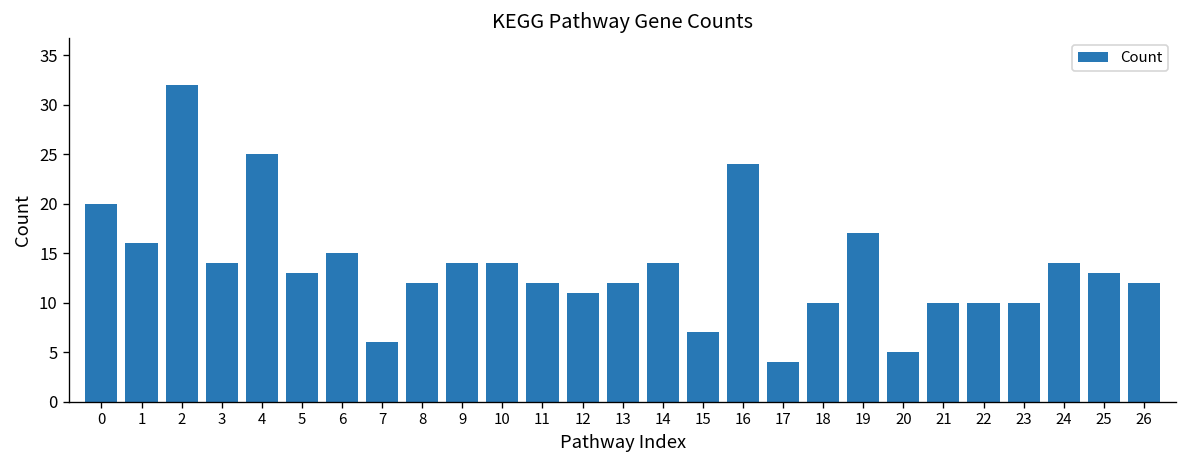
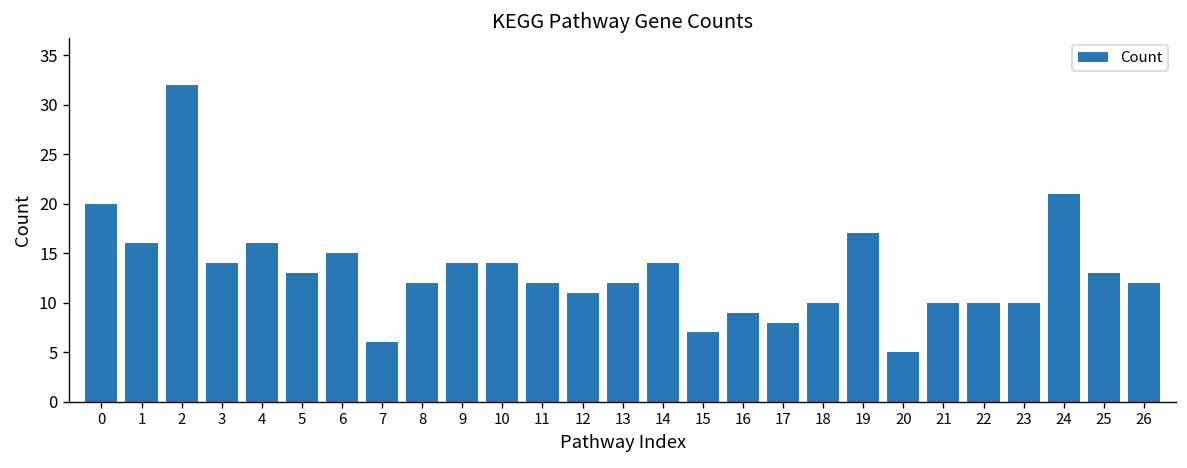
4: 25 -> 16
16: 24 -> 9
17: 4 -> 8
24: 14 -> 21
